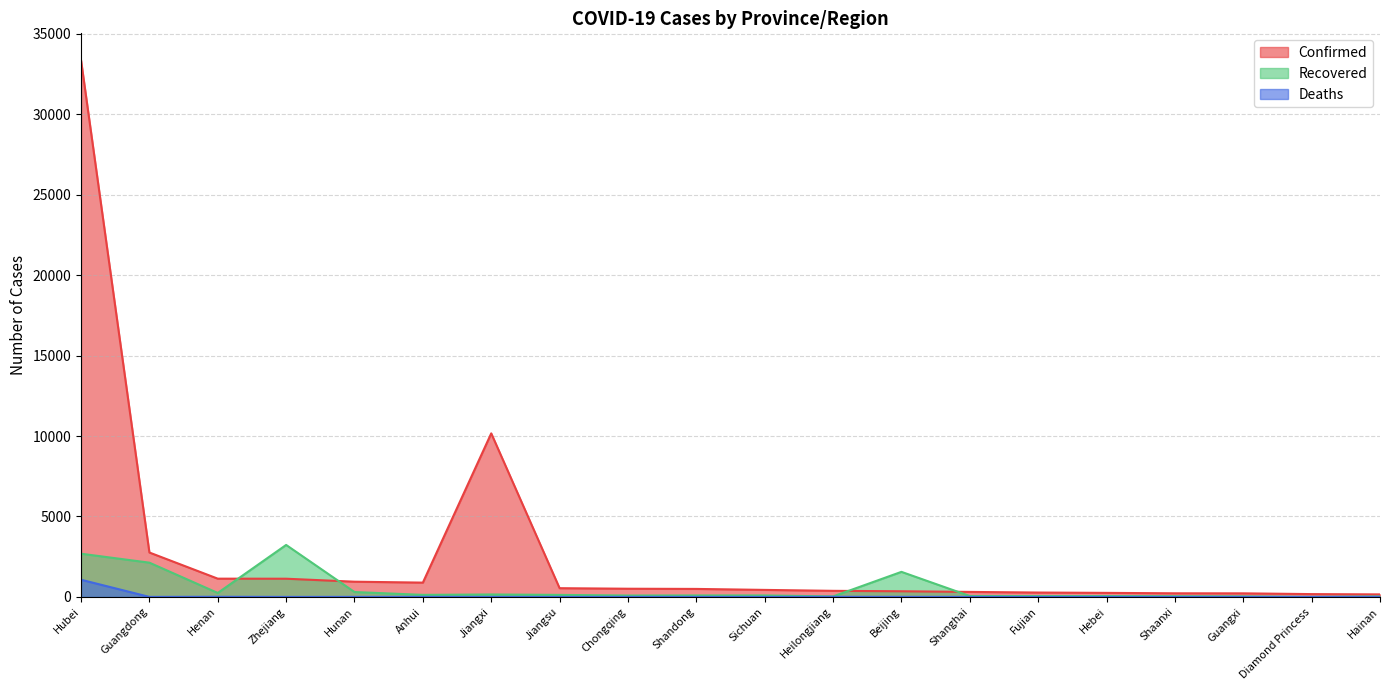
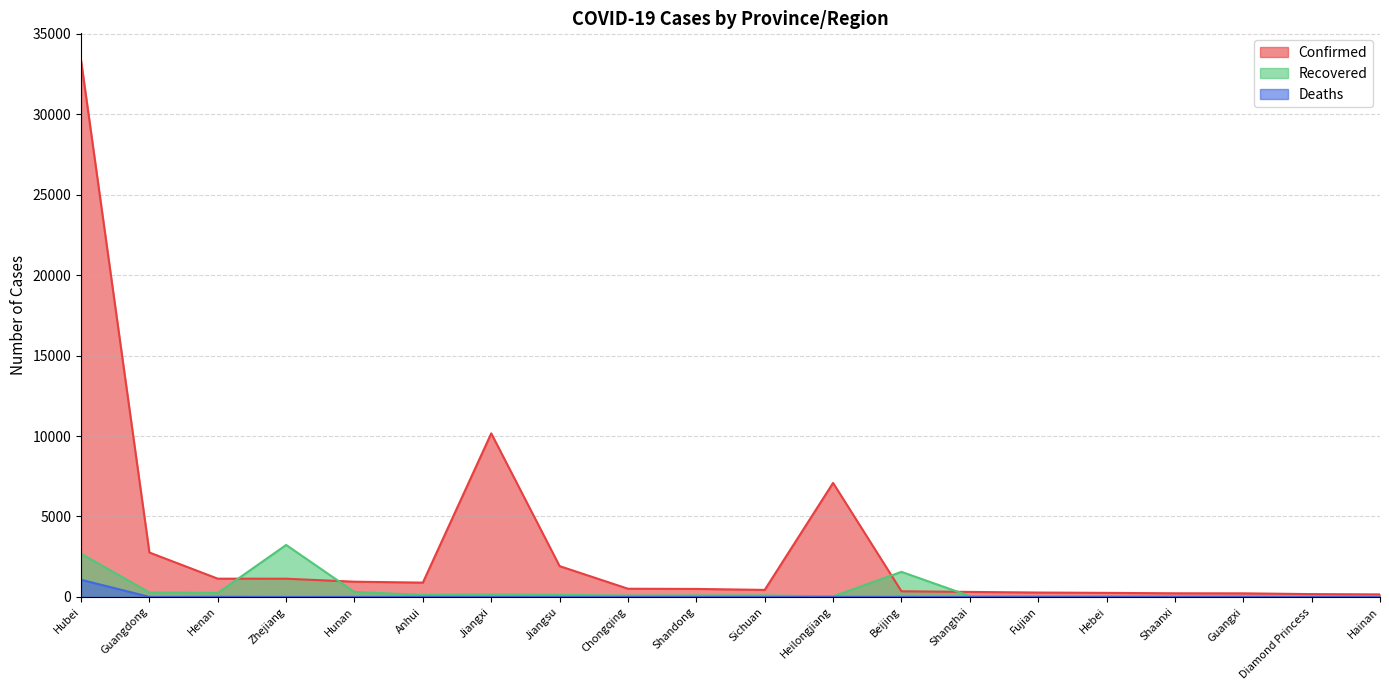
Recovered, Guangdong: 2100 -> 300
Confirmed, Jiangsu: 500 -> 1900
Confirmed, Heilongjiang: 400 -> 7100
